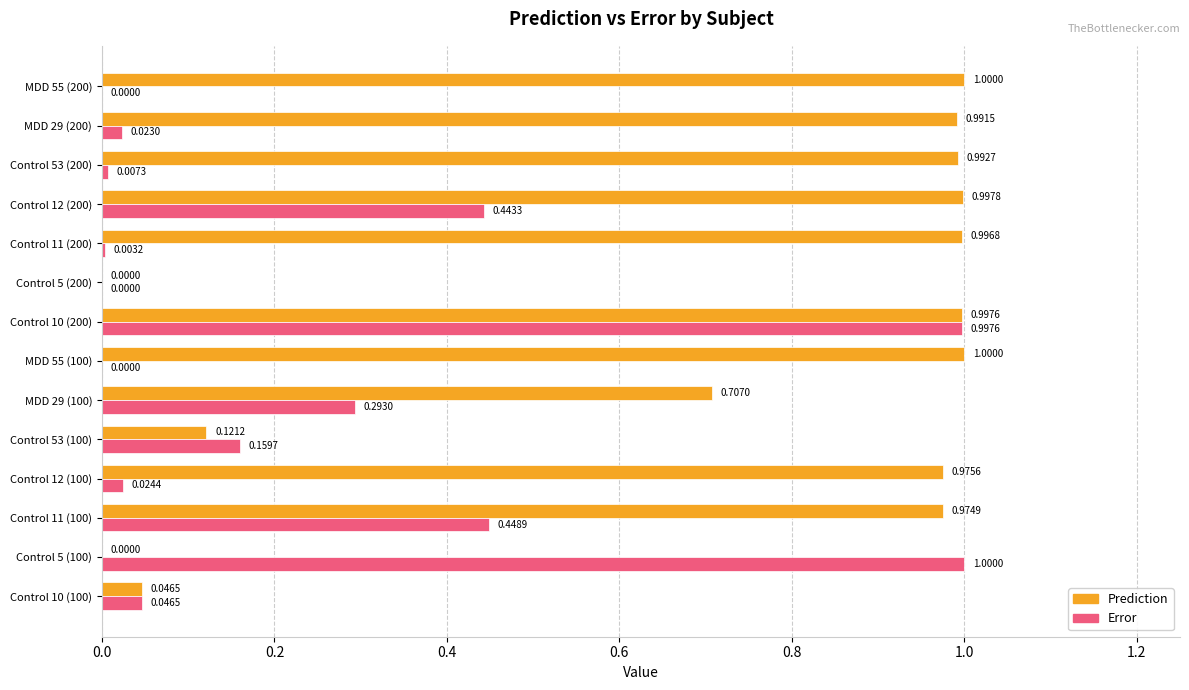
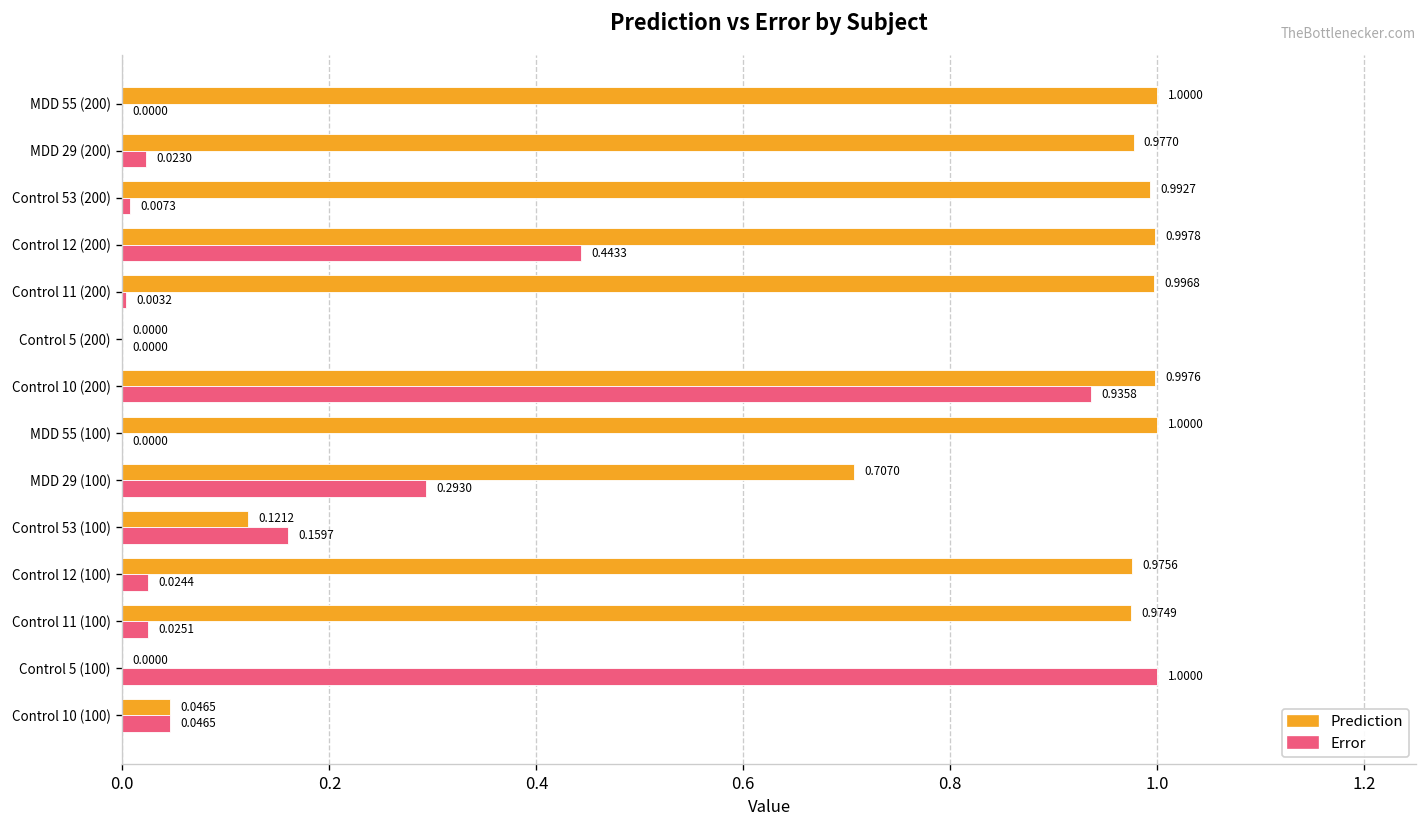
Prediction, MDD 29 (200): 0.9915 -> 0.9770
Error, Control 10 (200): 0.9976 -> 0.9358
Error, Control 11 (100): 0.4489 -> 0.0251
